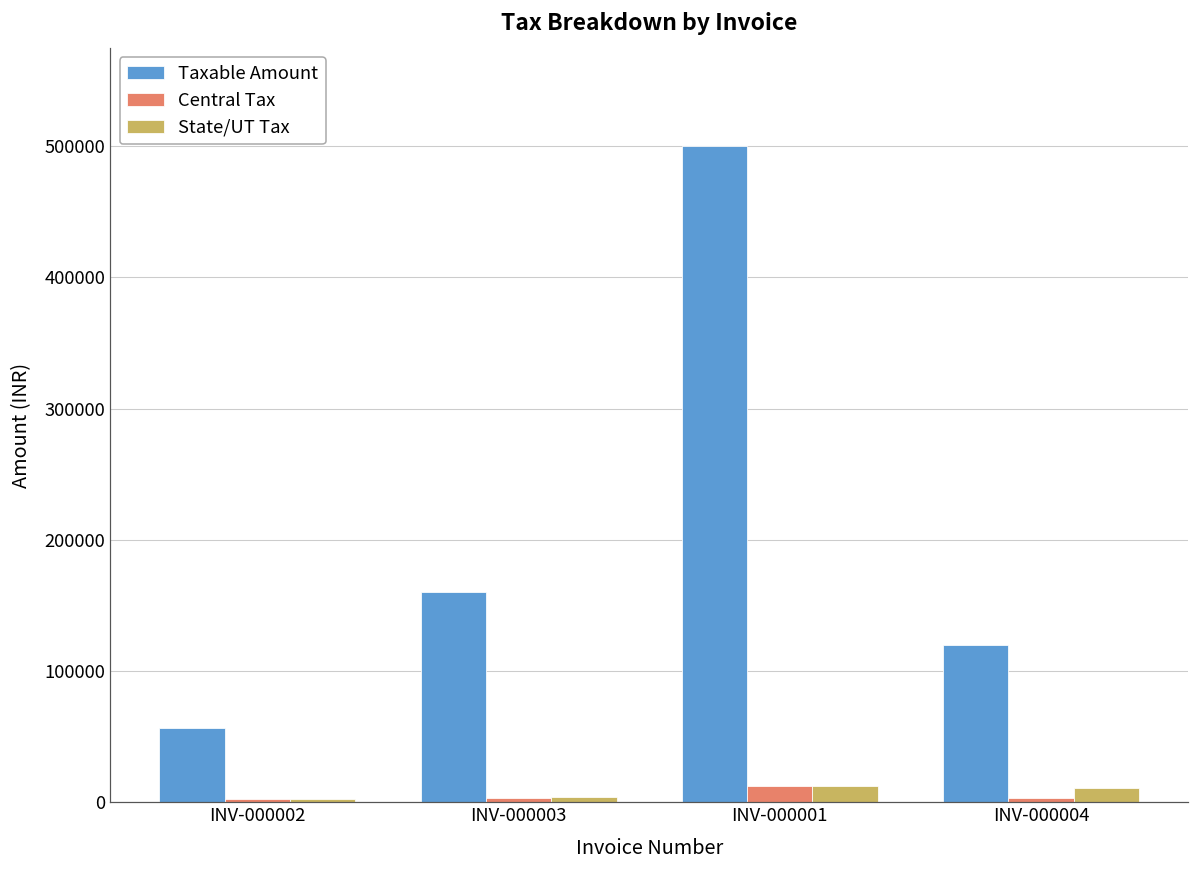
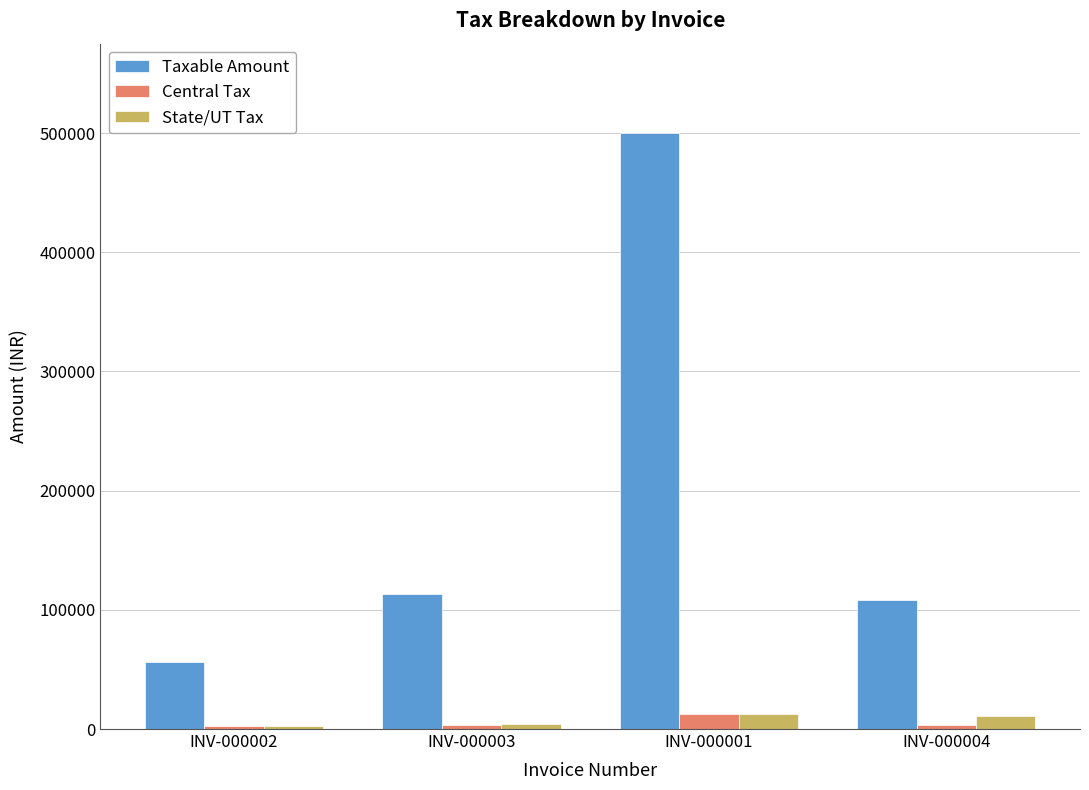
Taxable Amount, INV-000003: 160000 -> 113000
Taxable Amount, INV-000004: 120000 -> 108000
